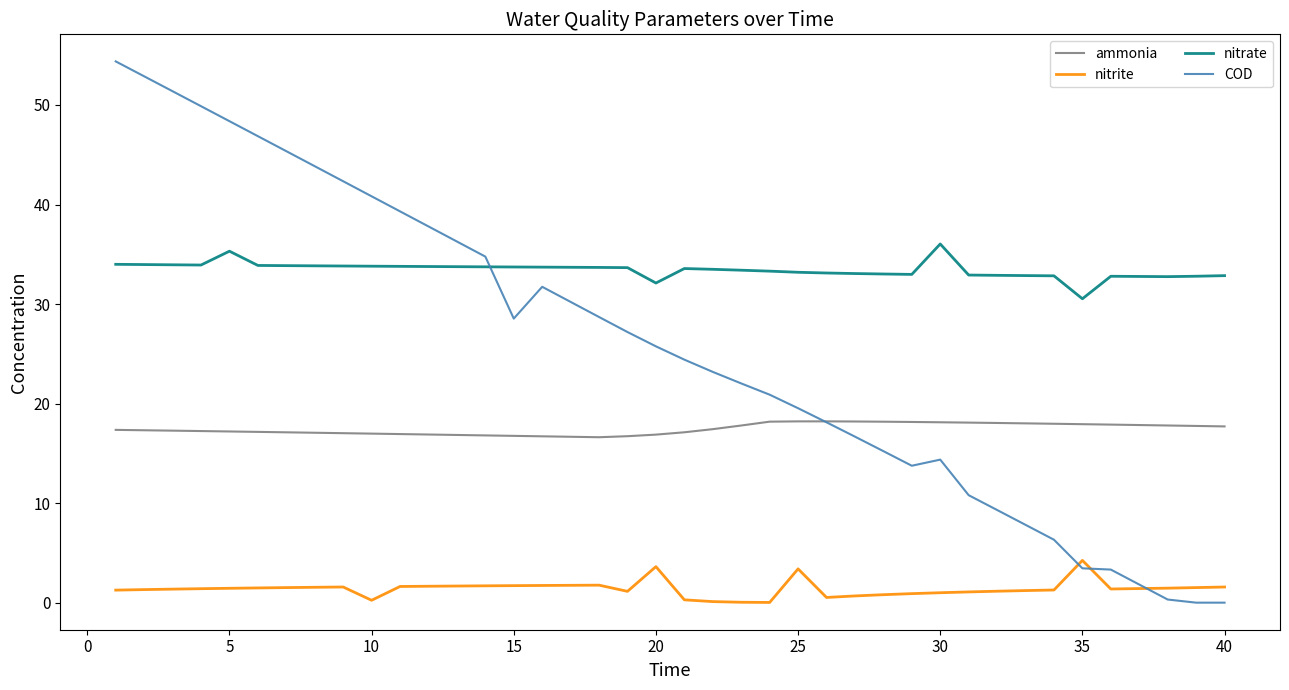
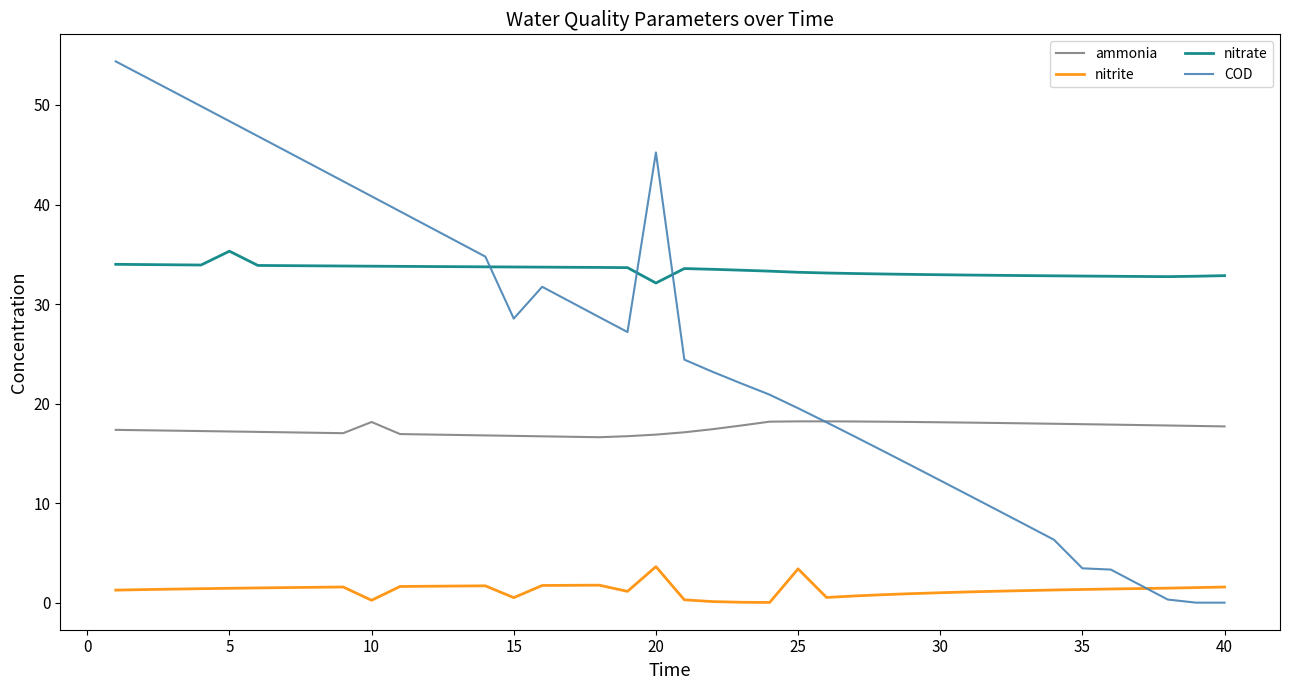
ammonia, 10: 17 -> 18
nitrite, 15: 2 -> 1
COD, 20: 26 -> 45
nitrate, 30: 36 -> 33
COD, 30: 14 -> 12
nitrite, 35: 4 -> 1
nitrate, 35: 31 -> 33
